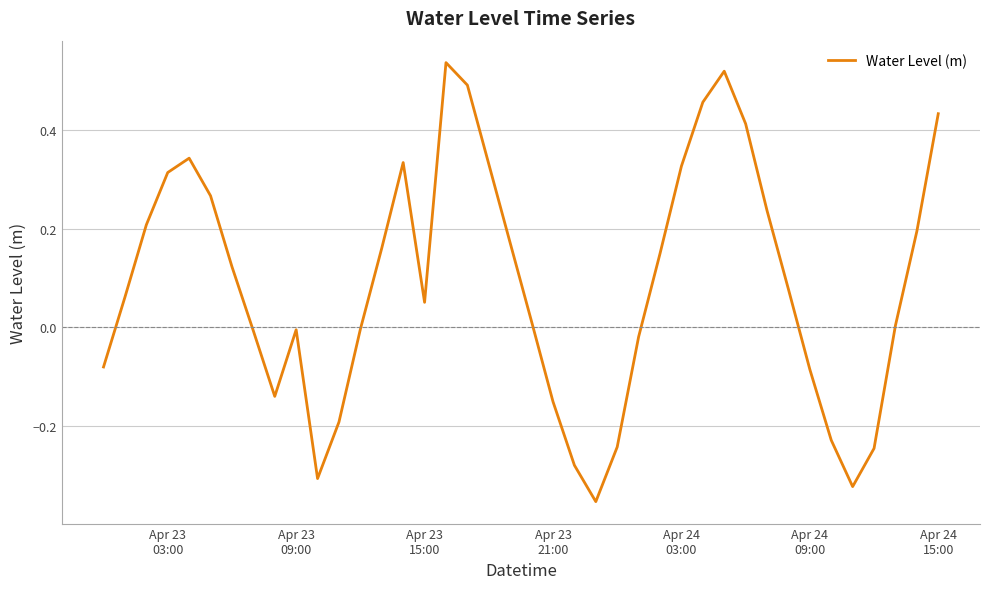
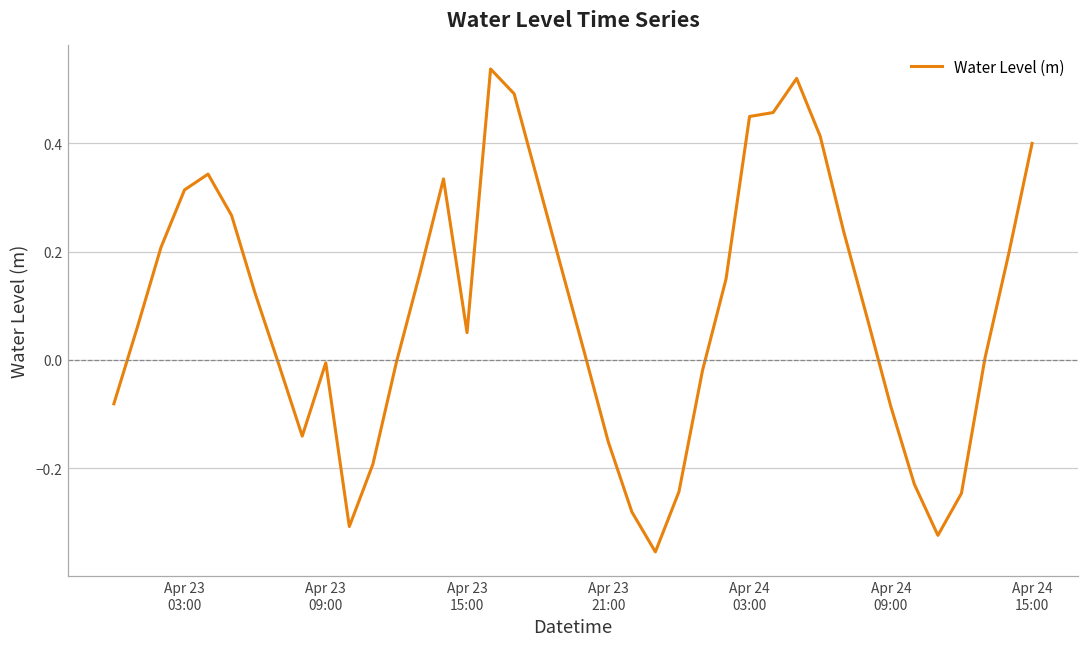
Apr 24 03:00: 0.33 -> 0.45
Apr 24 15:00: 0.43 -> 0.40
